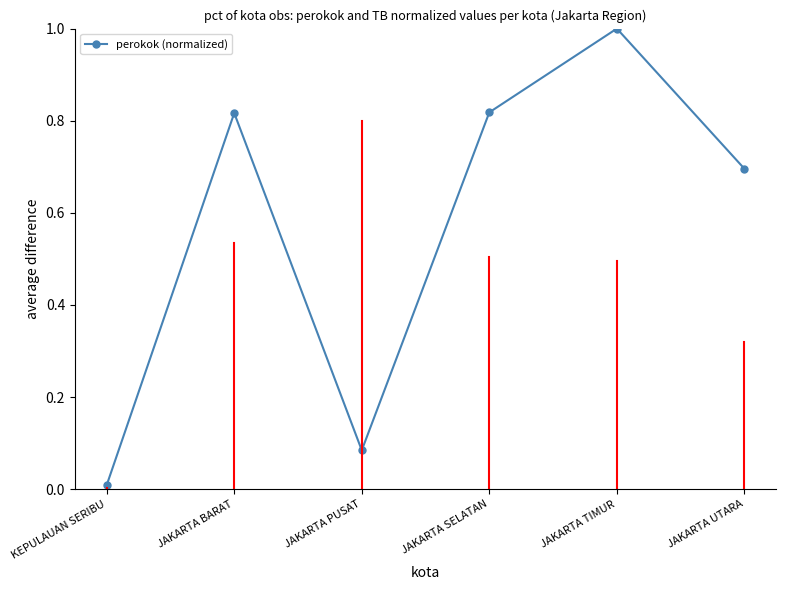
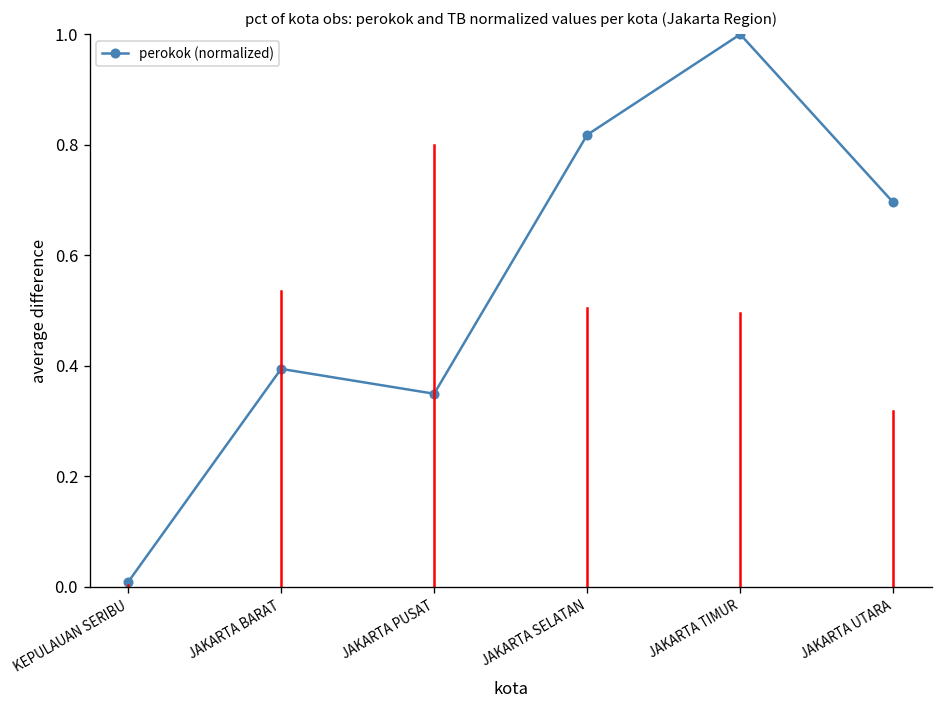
perokok (normalized), JAKARTA BARAT: 0.82 -> 0.39
perokok (normalized), JAKARTA PUSAT: 0.08 -> 0.35
